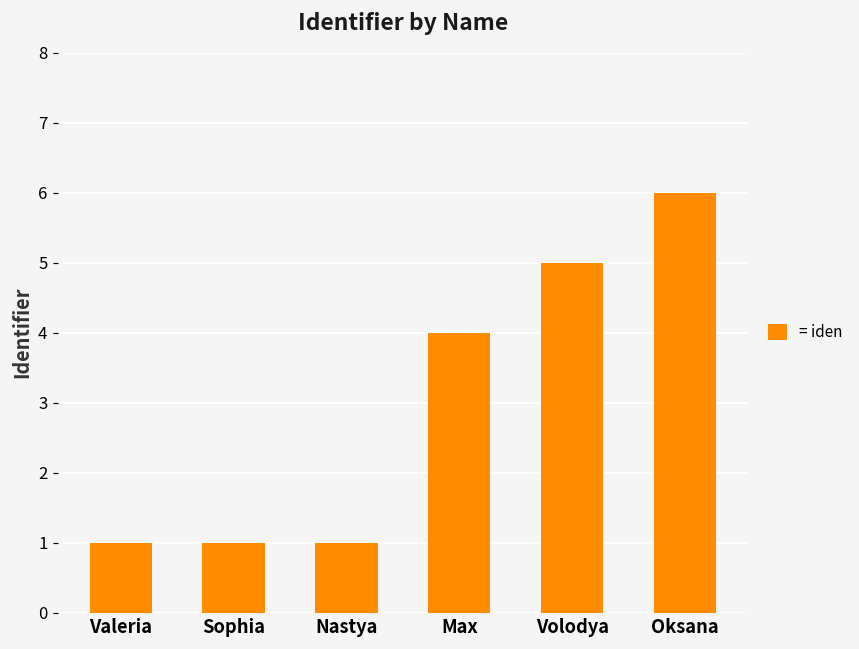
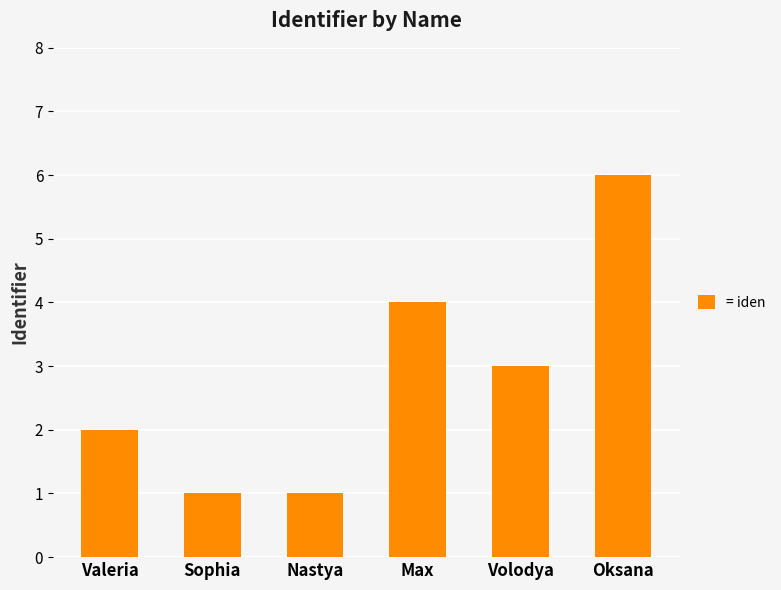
Valeria: 1 -> 2
Volodya: 5 -> 3
